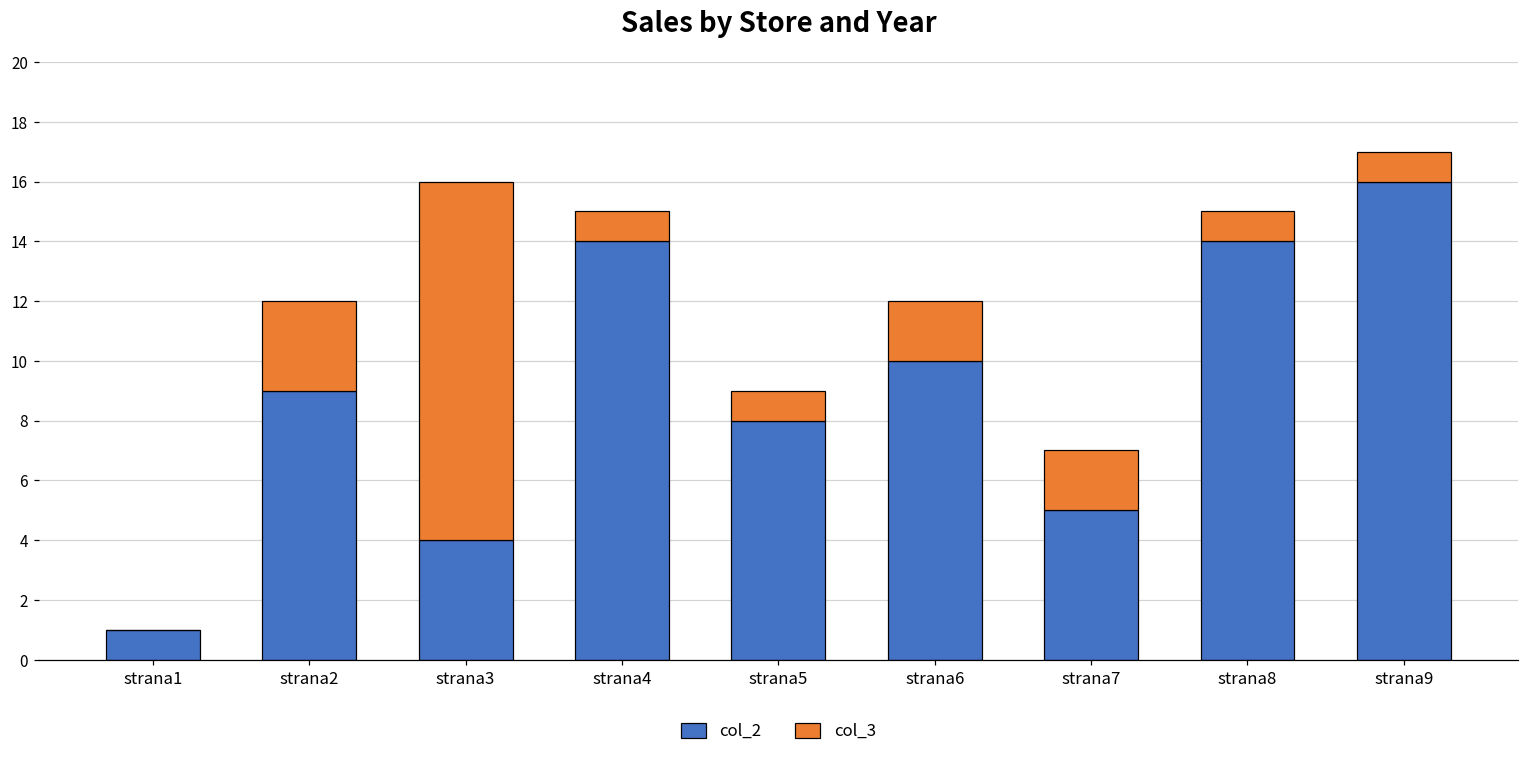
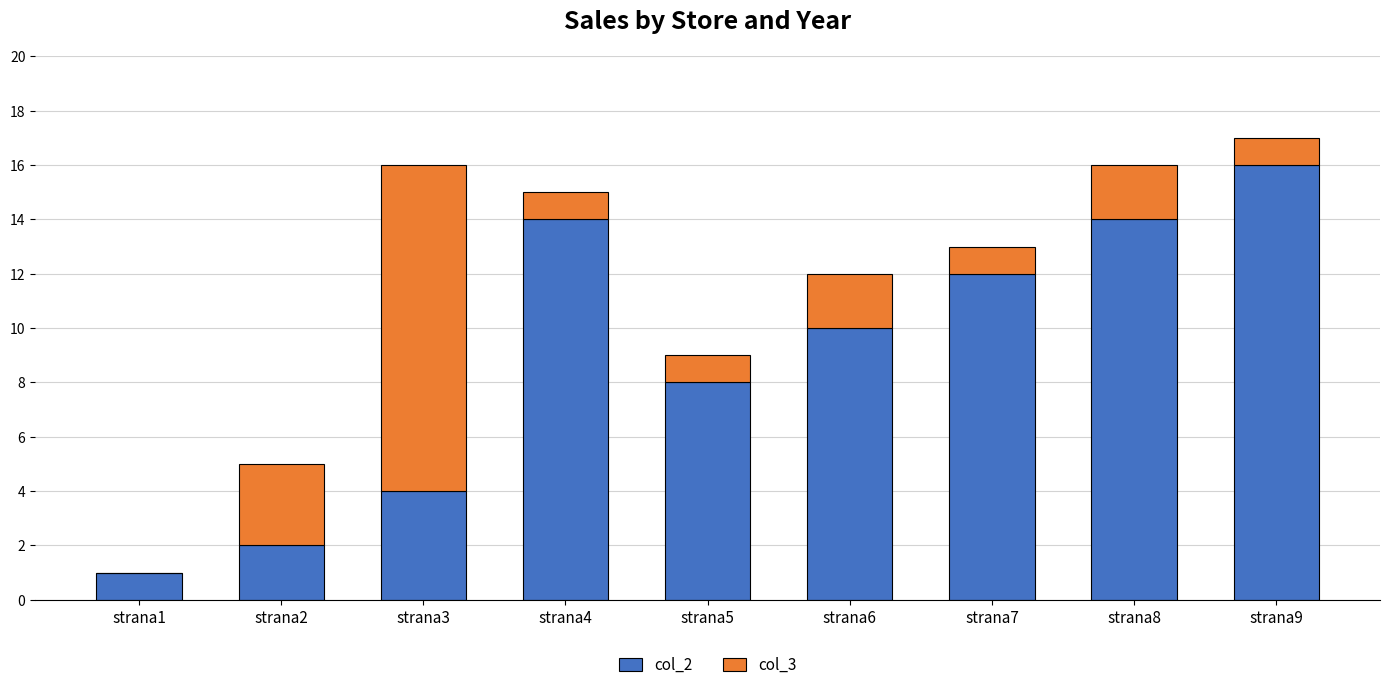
col_2, strana2: 9 -> 2
col_2, strana7: 5 -> 12
col_3, strana7: 2 -> 1
col_3, strana8: 1 -> 2
